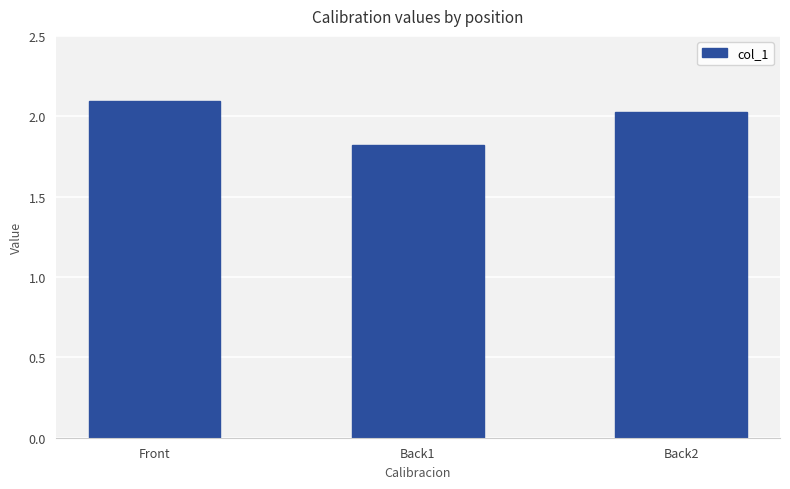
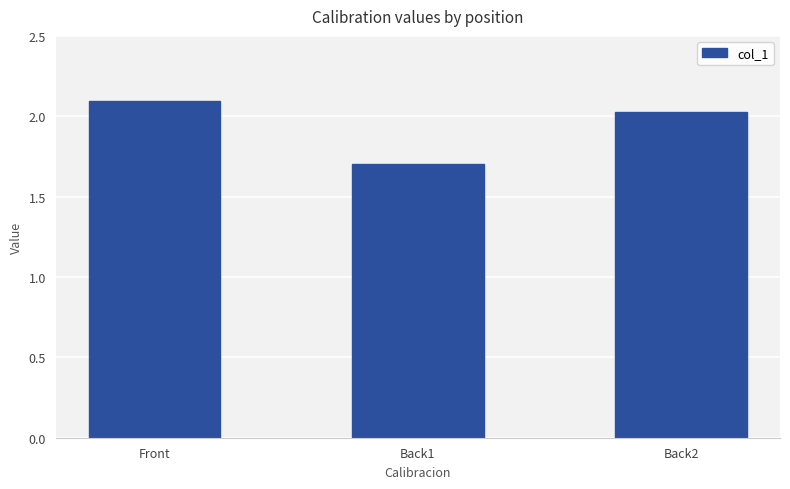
Back1: 1.82 -> 1.71
